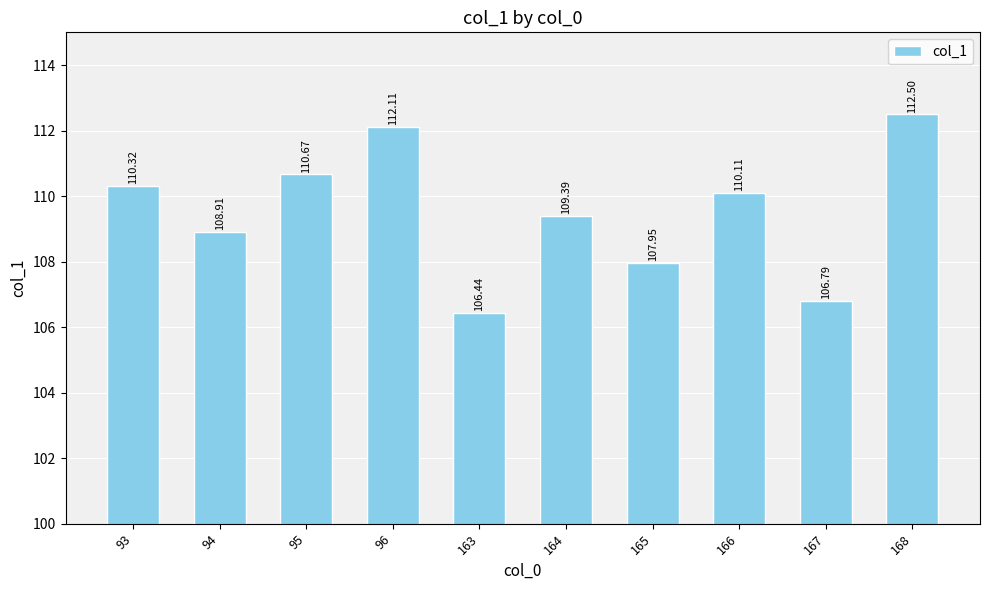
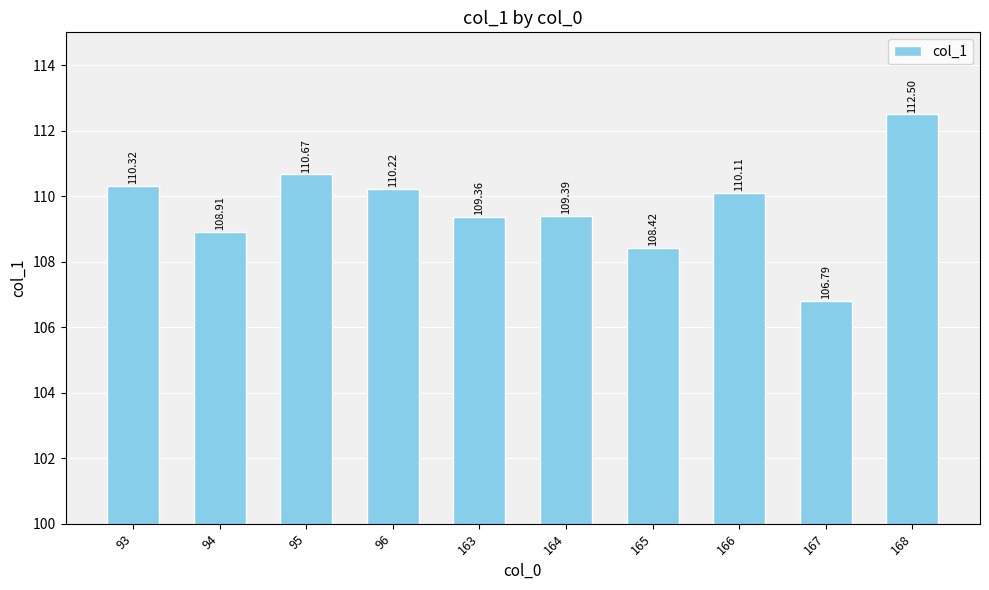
96: 112.11 -> 110.22
163: 106.44 -> 109.36
165: 107.95 -> 108.42
